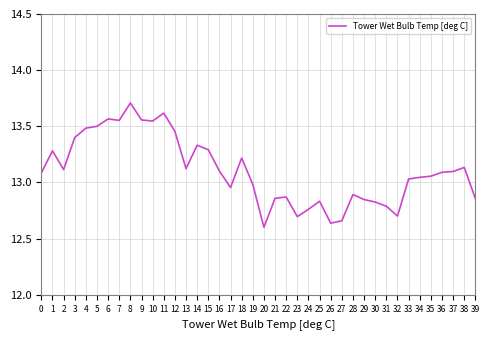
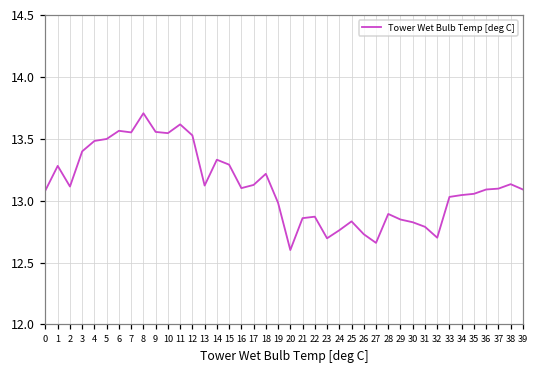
12: 13.46 -> 13.53
17: 12.96 -> 13.13
26: 12.64 -> 12.73
39: 12.86 -> 13.09
